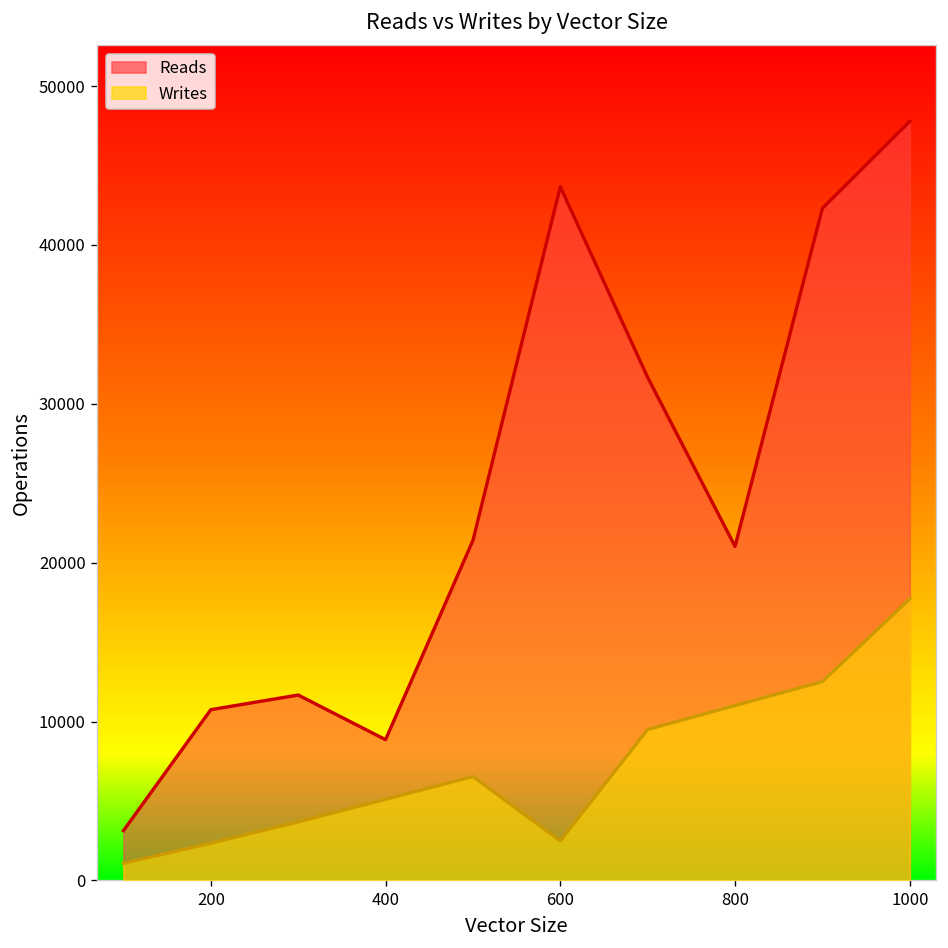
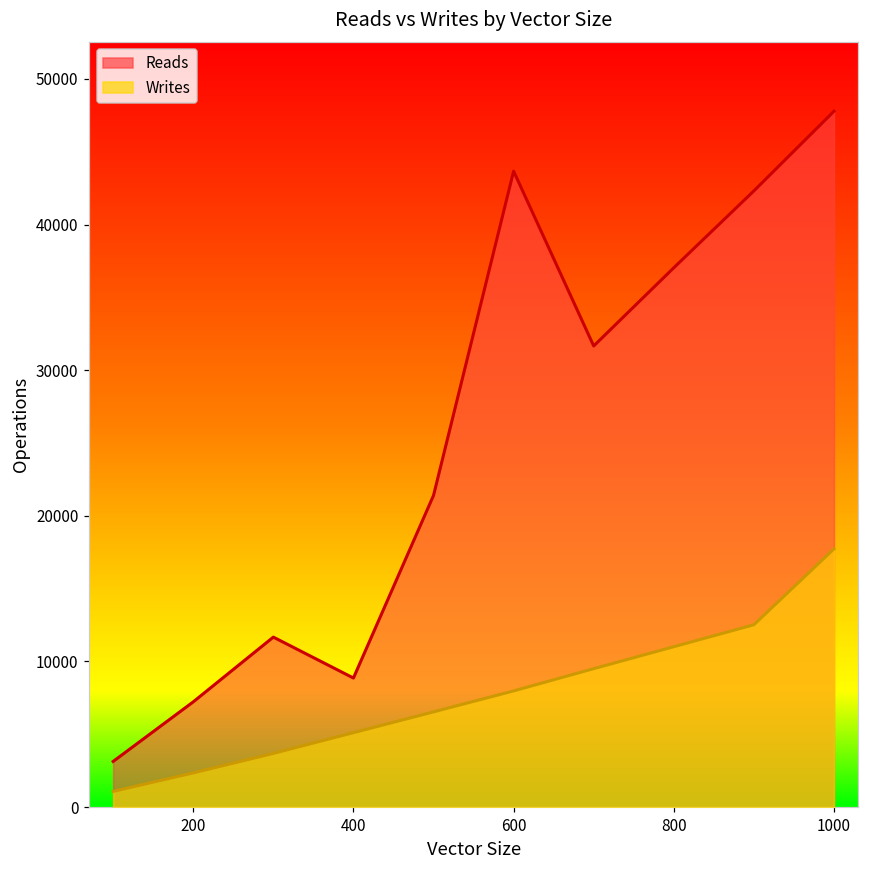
Reads, 200: 10800 -> 7200
Writes, 600: 2500 -> 8000
Reads, 800: 21000 -> 37000
